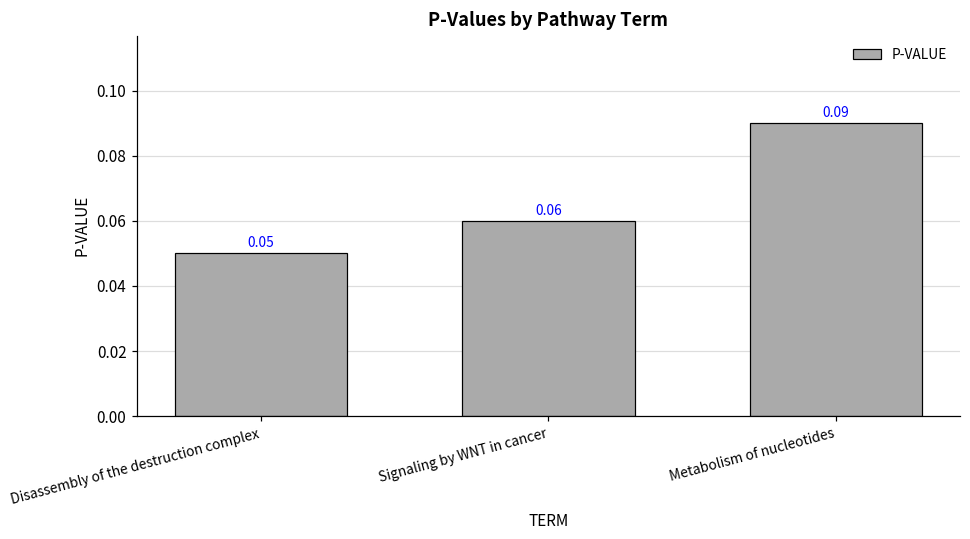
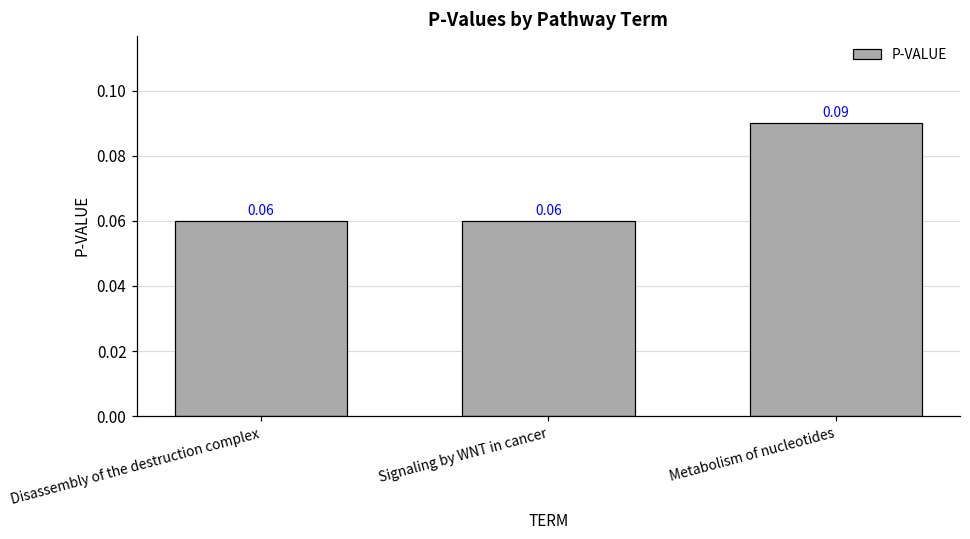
Disassembly of the destruction complex: 0.05 -> 0.06
